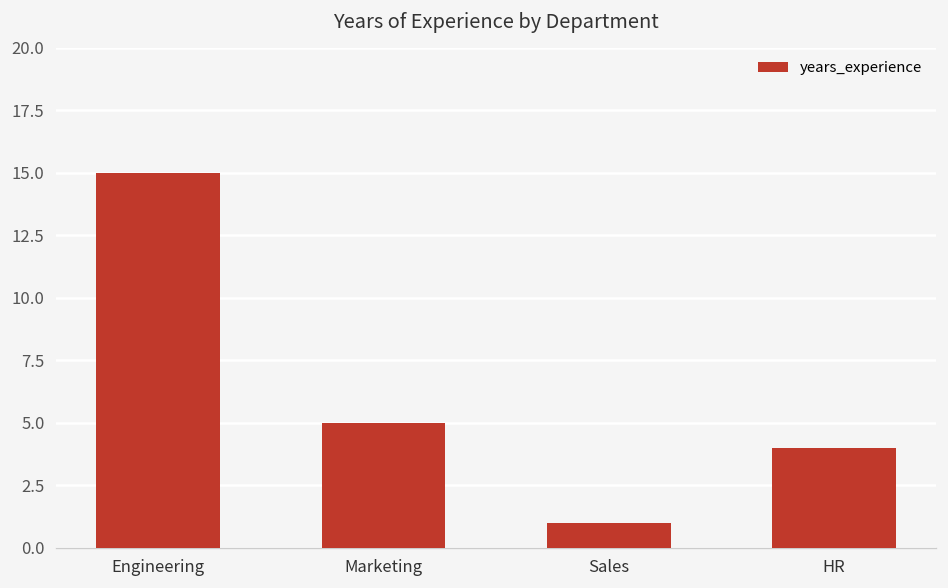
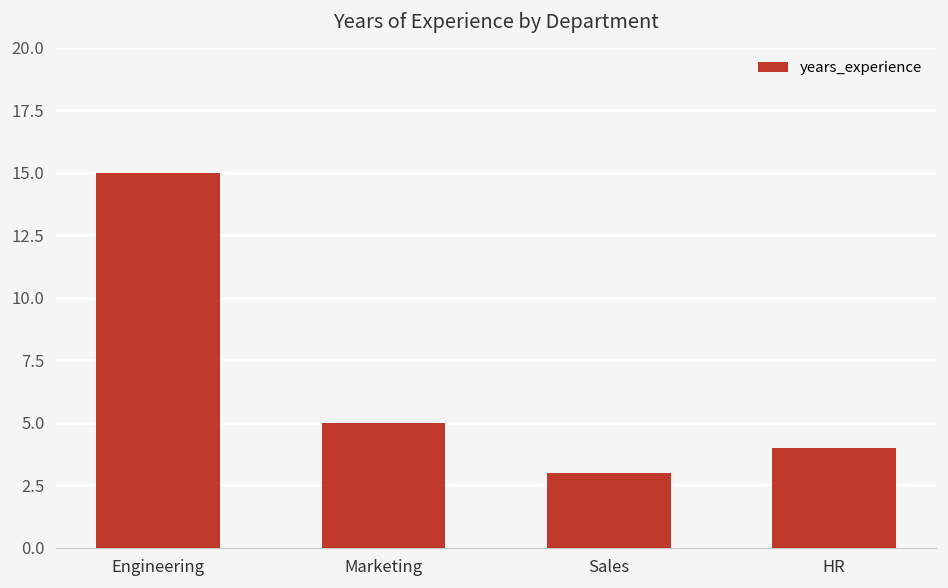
Sales: 1 -> 3
